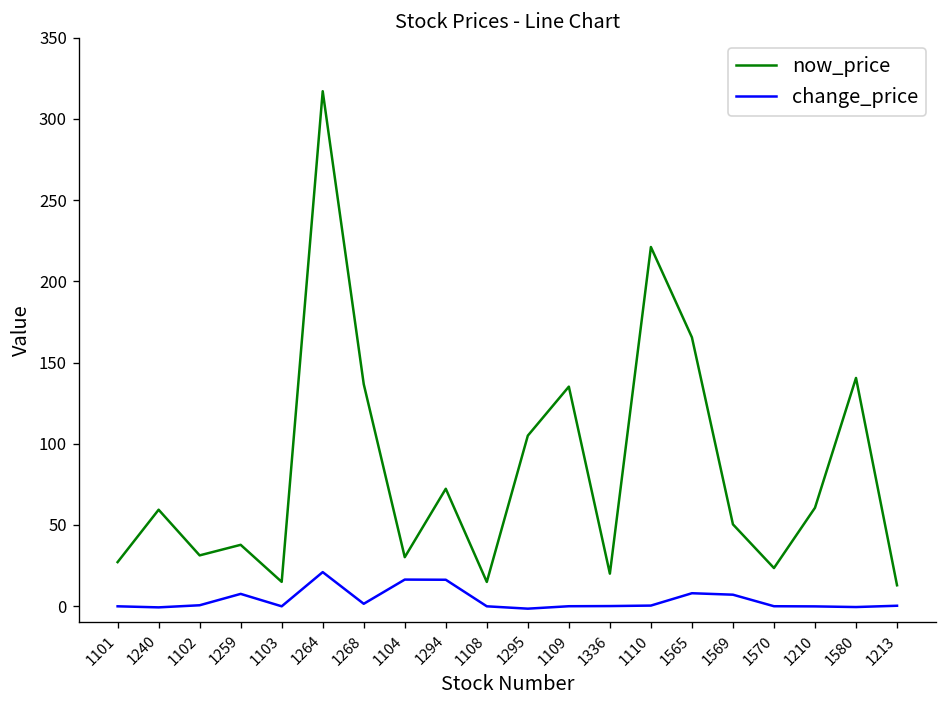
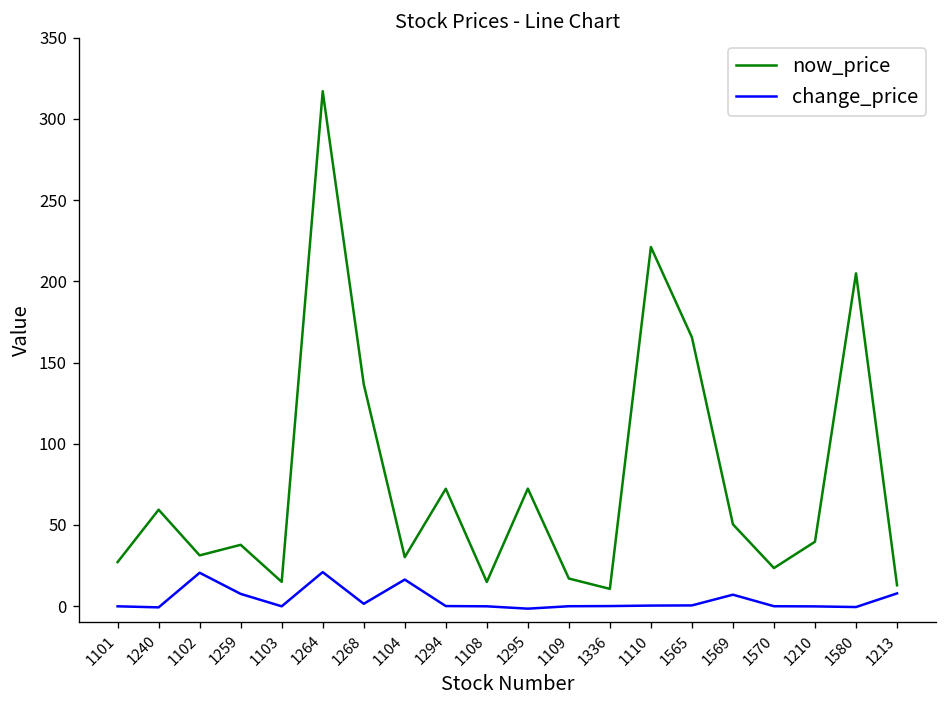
change_price, 1102: 1 -> 21
change_price, 1294: 16 -> 0
now_price, 1295: 105 -> 72
now_price, 1109: 135 -> 17
now_price, 1336: 20 -> 11
change_price, 1565: 8 -> 1
now_price, 1210: 61 -> 40
now_price, 1580: 141 -> 205
change_price, 1213: 0 -> 8
